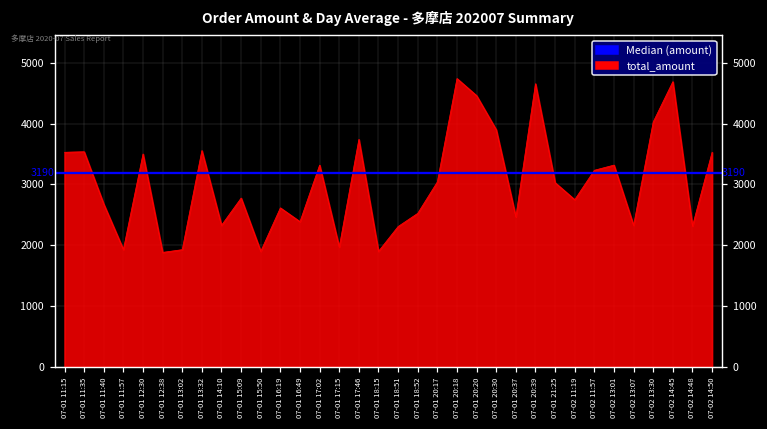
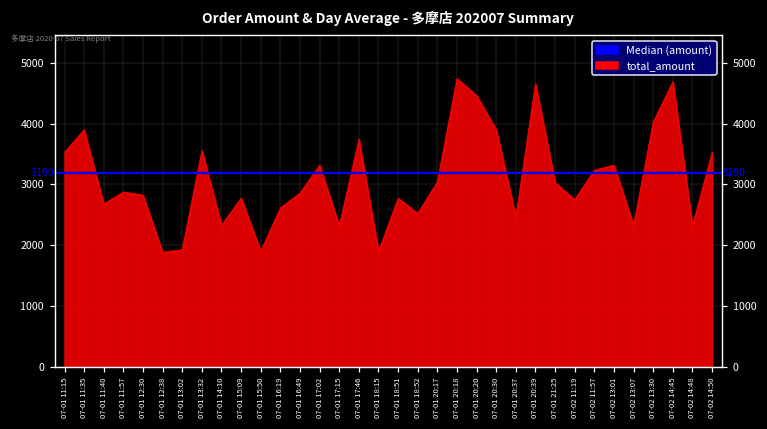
07-01 11:35: 3500 -> 3900
07-01 11:57: 1900 -> 2900
07-01 12:30: 3500 -> 2800
07-01 16:49: 2400 -> 2900
07-01 17:15: 2000 -> 2300
07-01 18:51: 2300 -> 2800
